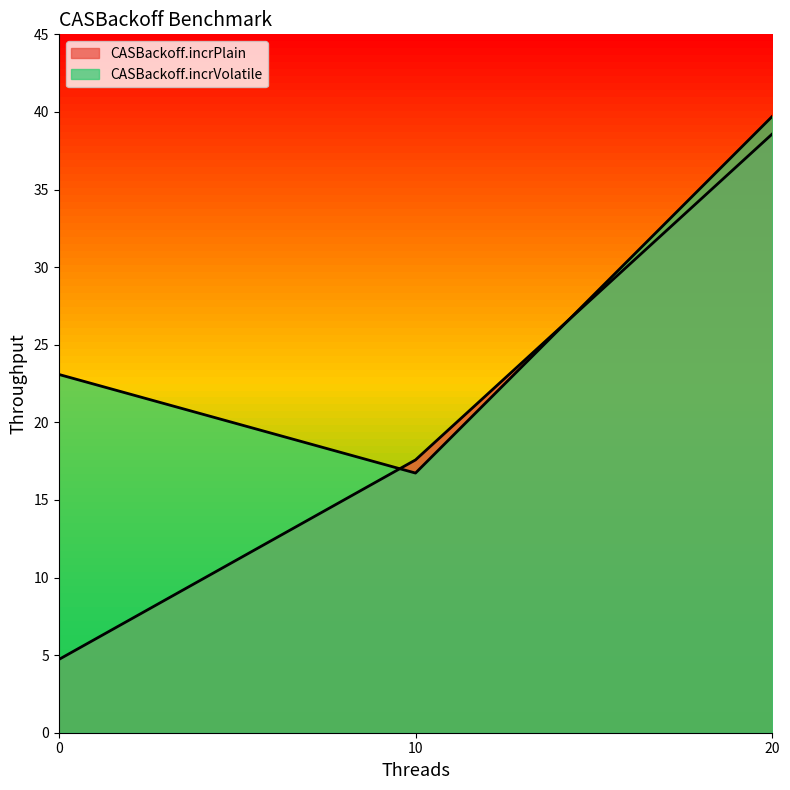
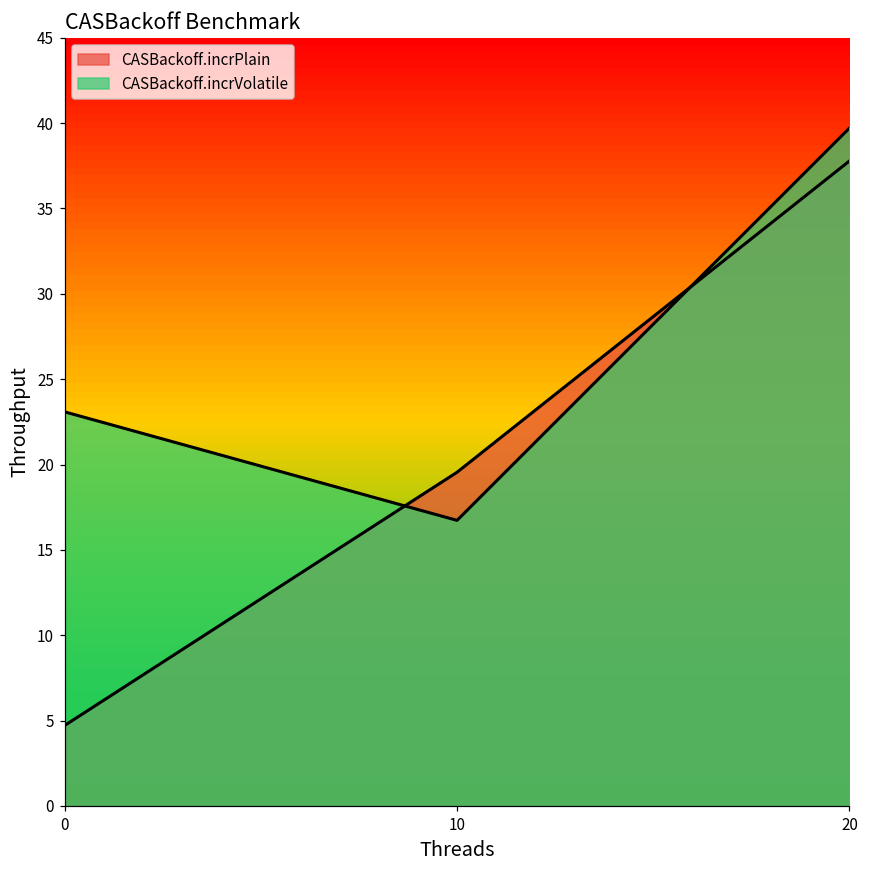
CASBackoff.incrPlain, 10: 17.6 -> 19.6
CASBackoff.incrPlain, 20: 38.6 -> 37.8
